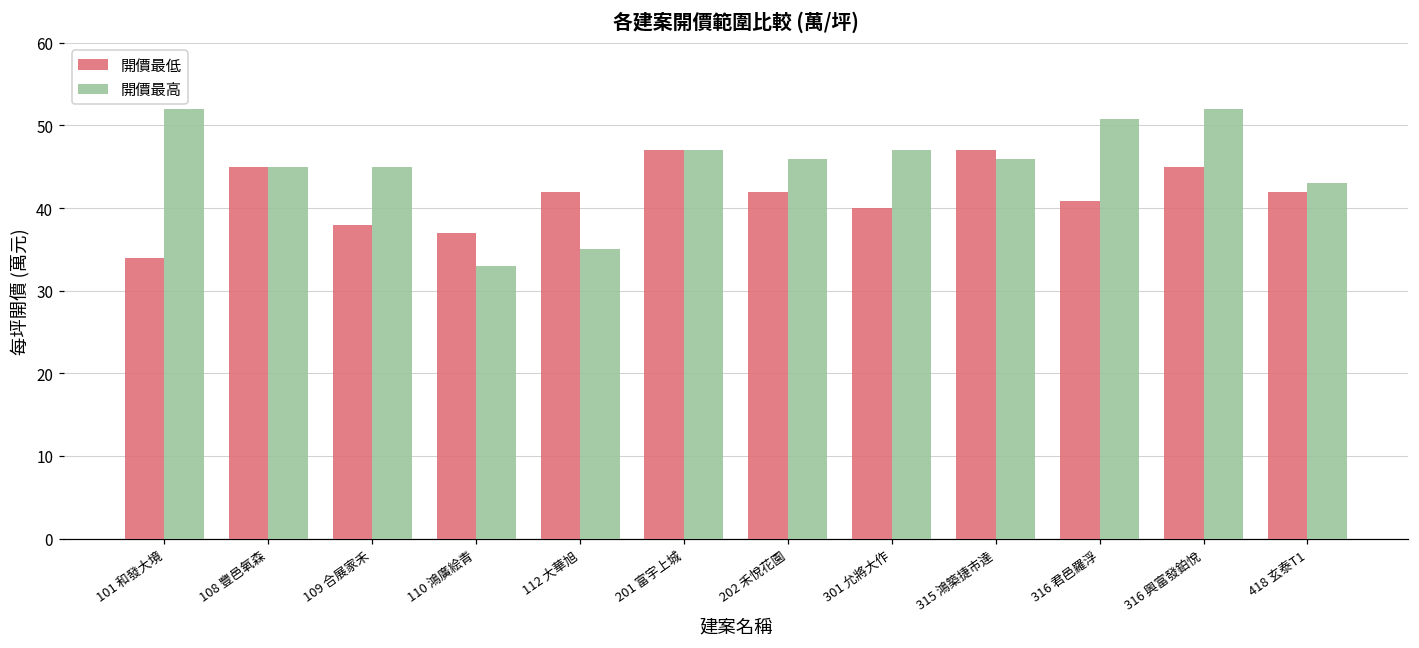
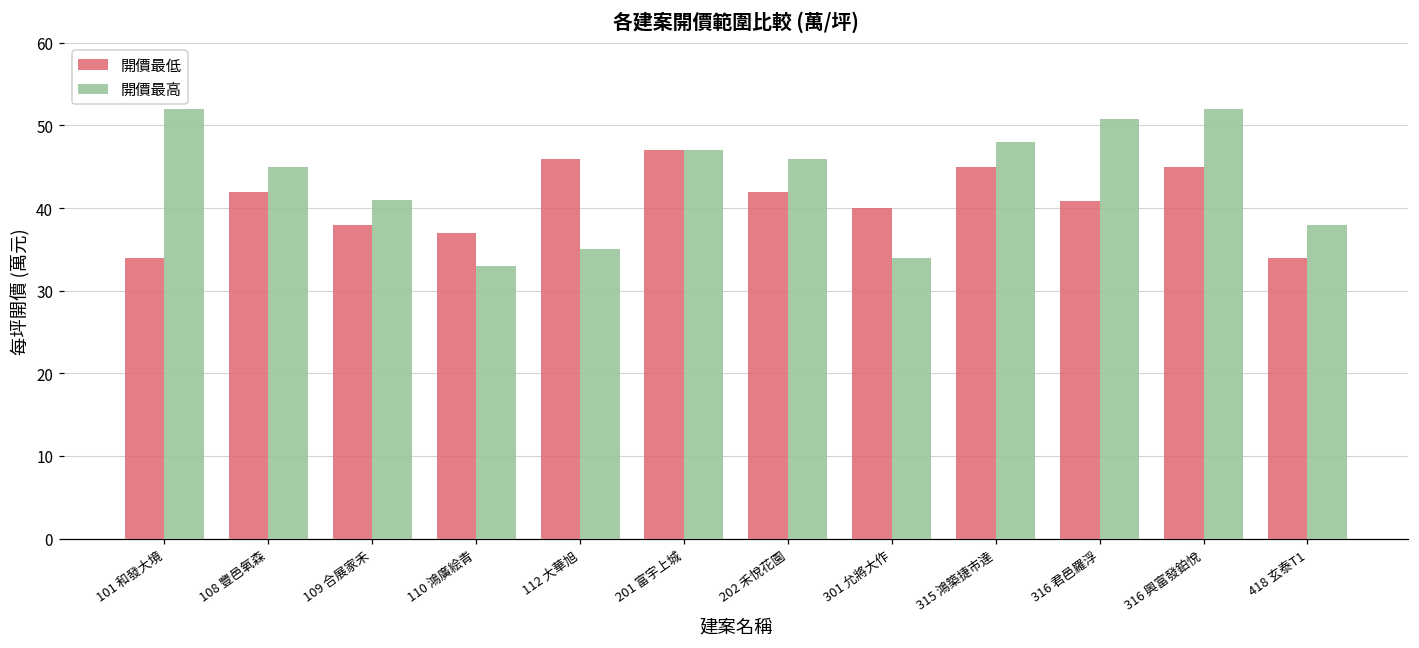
開價最低, 108 豐邑氧森: 45 -> 42
開價最高, 109 合展家禾: 45 -> 41
開價最低, 112 大華旭: 42 -> 46
開價最高, 301 允將大作: 47 -> 34
開價最低, 315 鴻築捷市達: 47 -> 45
開價最高, 315 鴻築捷市達: 46 -> 48
開價最低, 418 玄泰T1: 42 -> 34
開價最高, 418 玄泰T1: 43 -> 38
